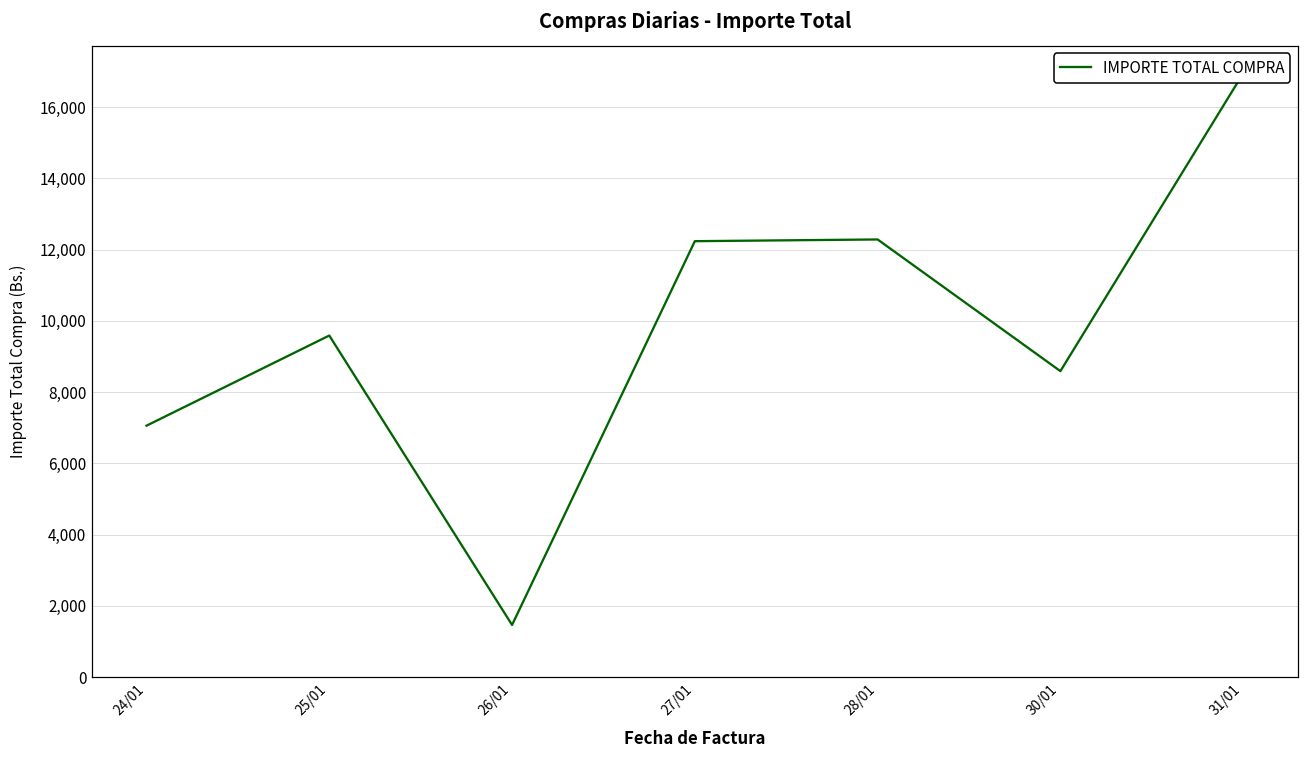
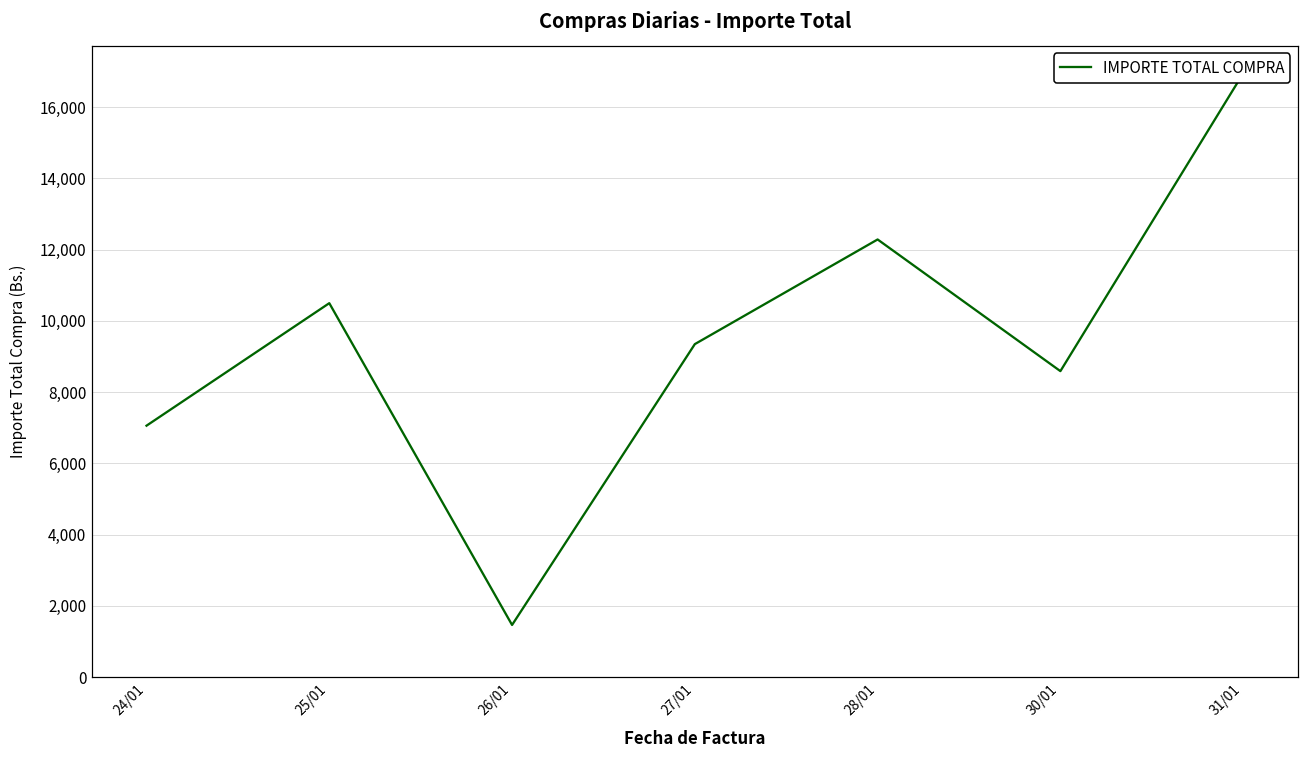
25/01: 9,600 -> 10,500
27/01: 12,200 -> 9,300
